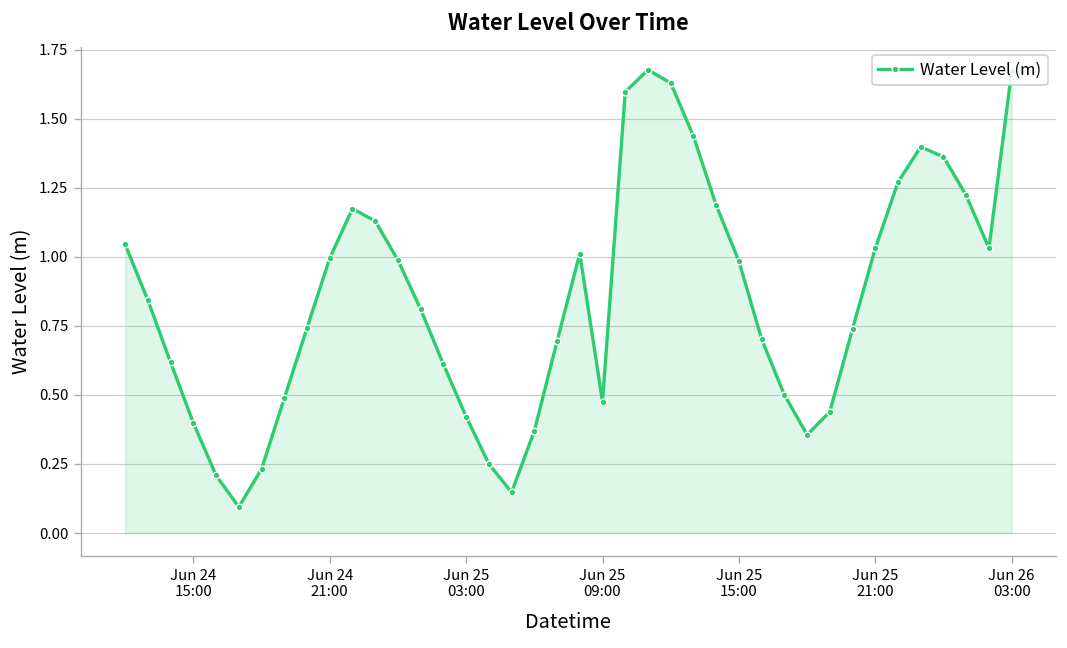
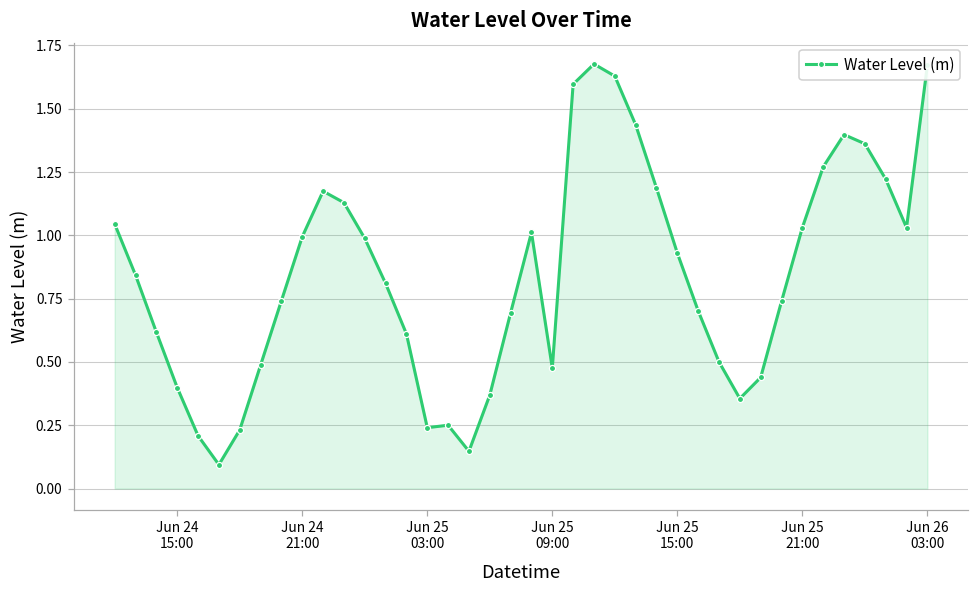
Jun 25 03:00: 0.42 -> 0.24
Jun 25 15:00: 0.98 -> 0.93
